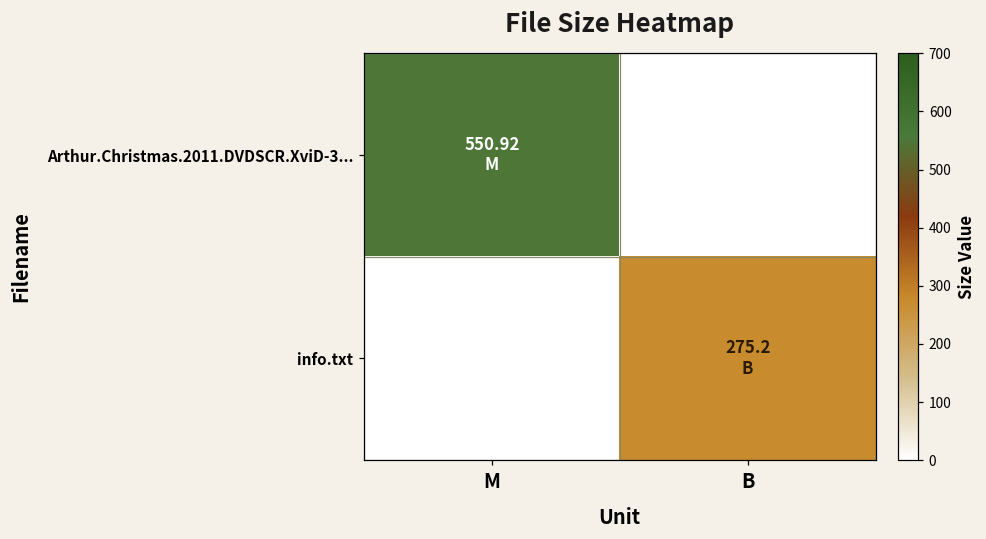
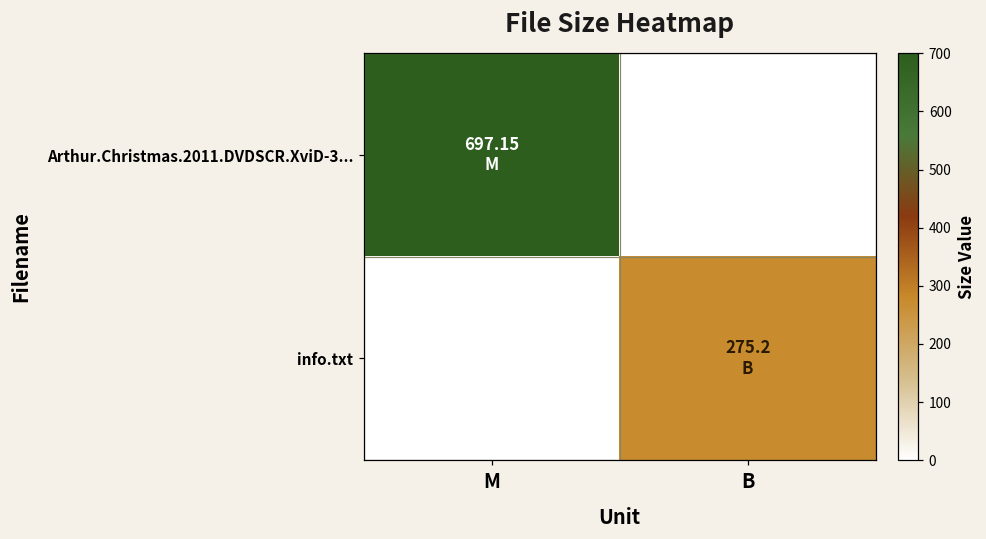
Arthur.Christmas.2011.DVDSCR.XviD-3..., M: 550.92 -> 697.15
